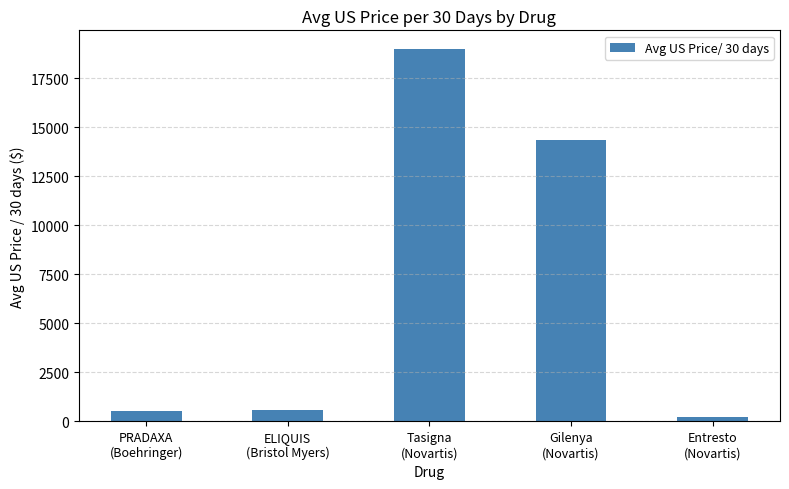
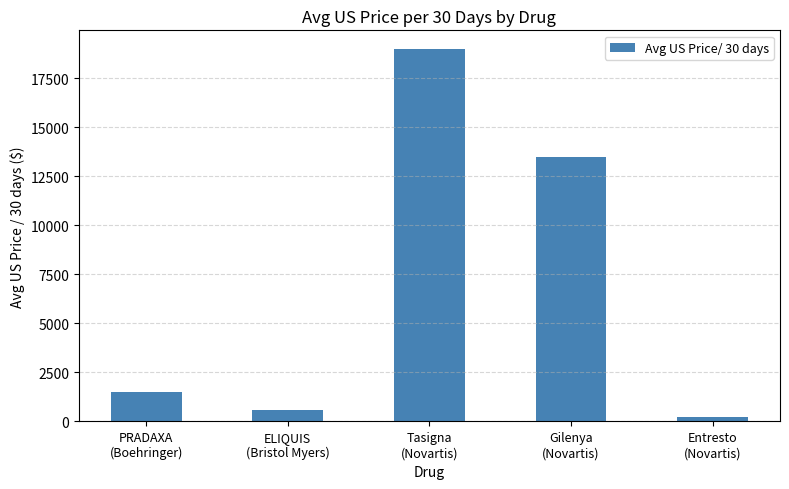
PRADAXA (Boehringer): 500 -> 1500
Gilenya (Novartis): 14400 -> 13500
